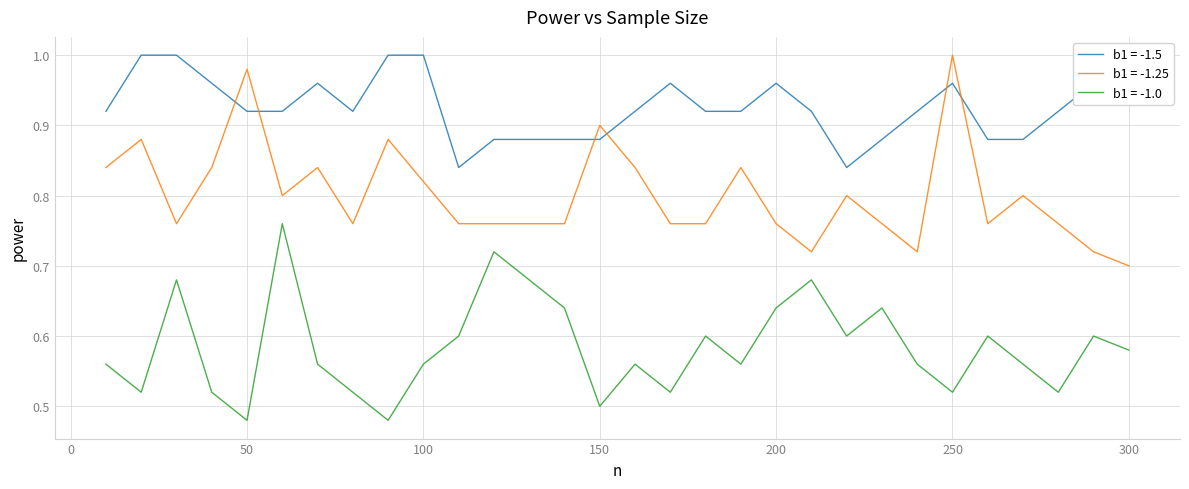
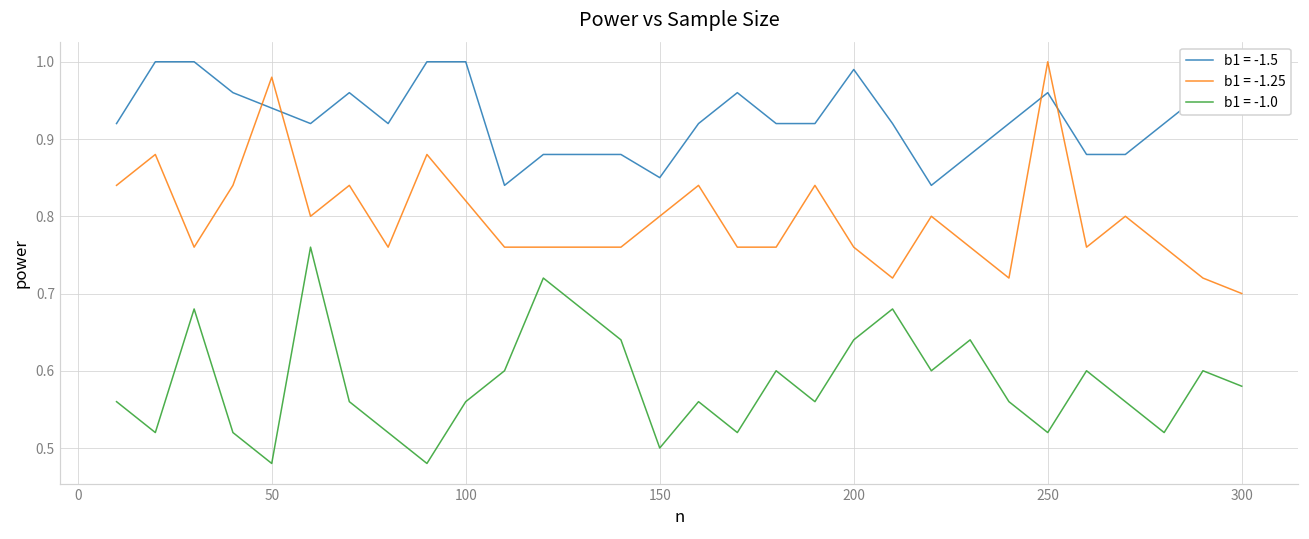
b1 = -1.5, 50: 0.92 -> 0.94
b1 = -1.5, 150: 0.88 -> 0.85
b1 = -1.25, 150: 0.9 -> 0.8
b1 = -1.5, 200: 0.96 -> 0.99
